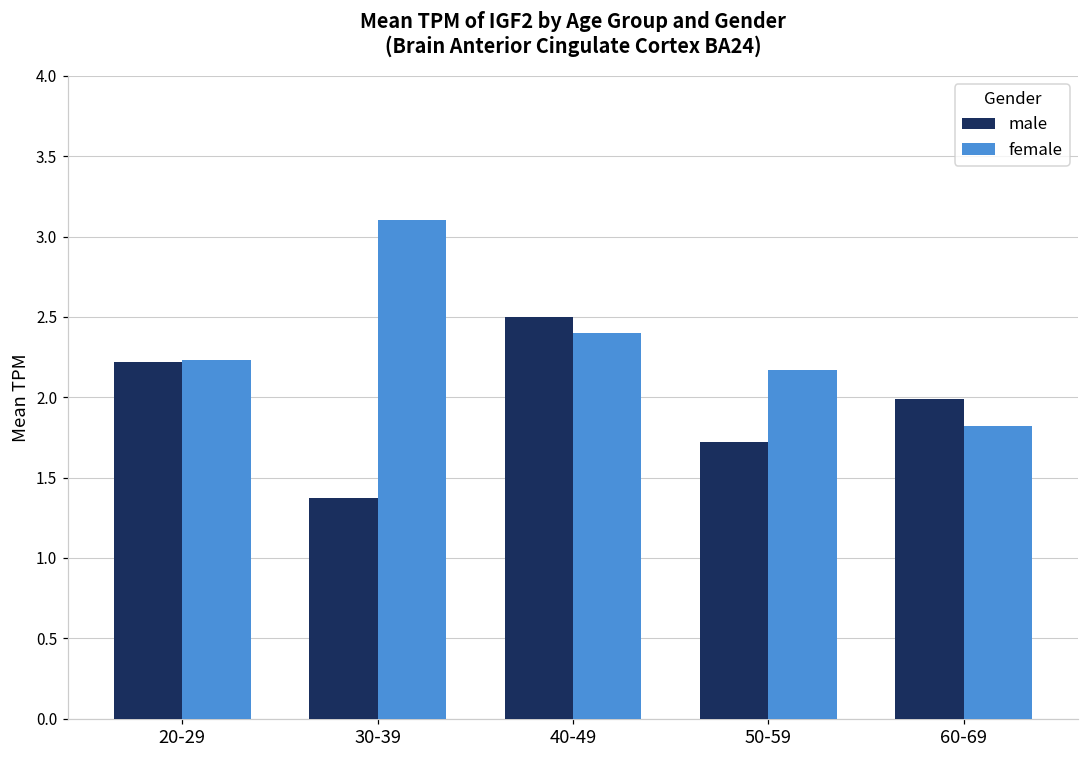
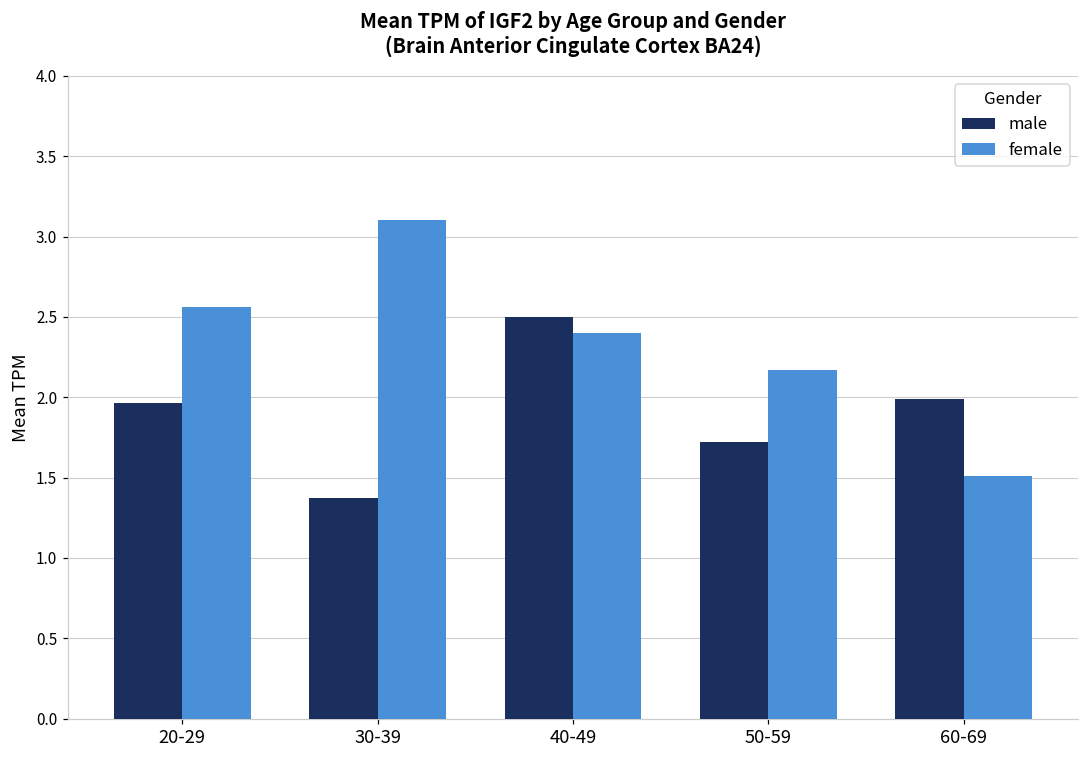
male, 20-29: 2.22 -> 1.97
female, 20-29: 2.23 -> 2.56
female, 60-69: 1.82 -> 1.51
